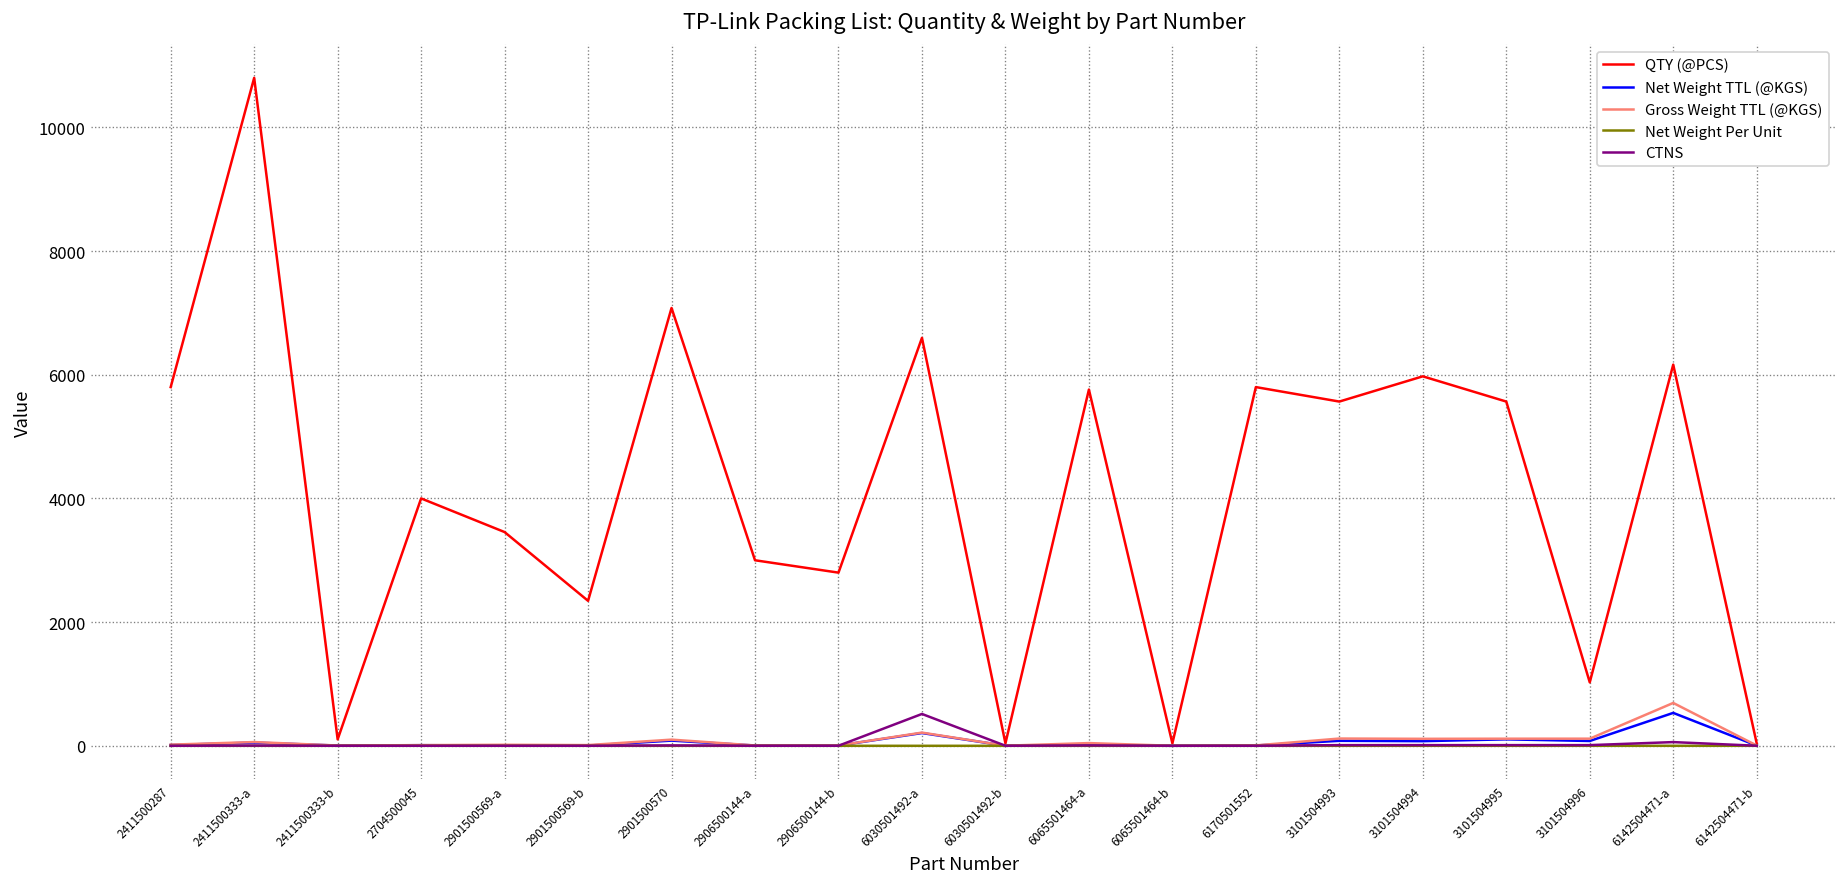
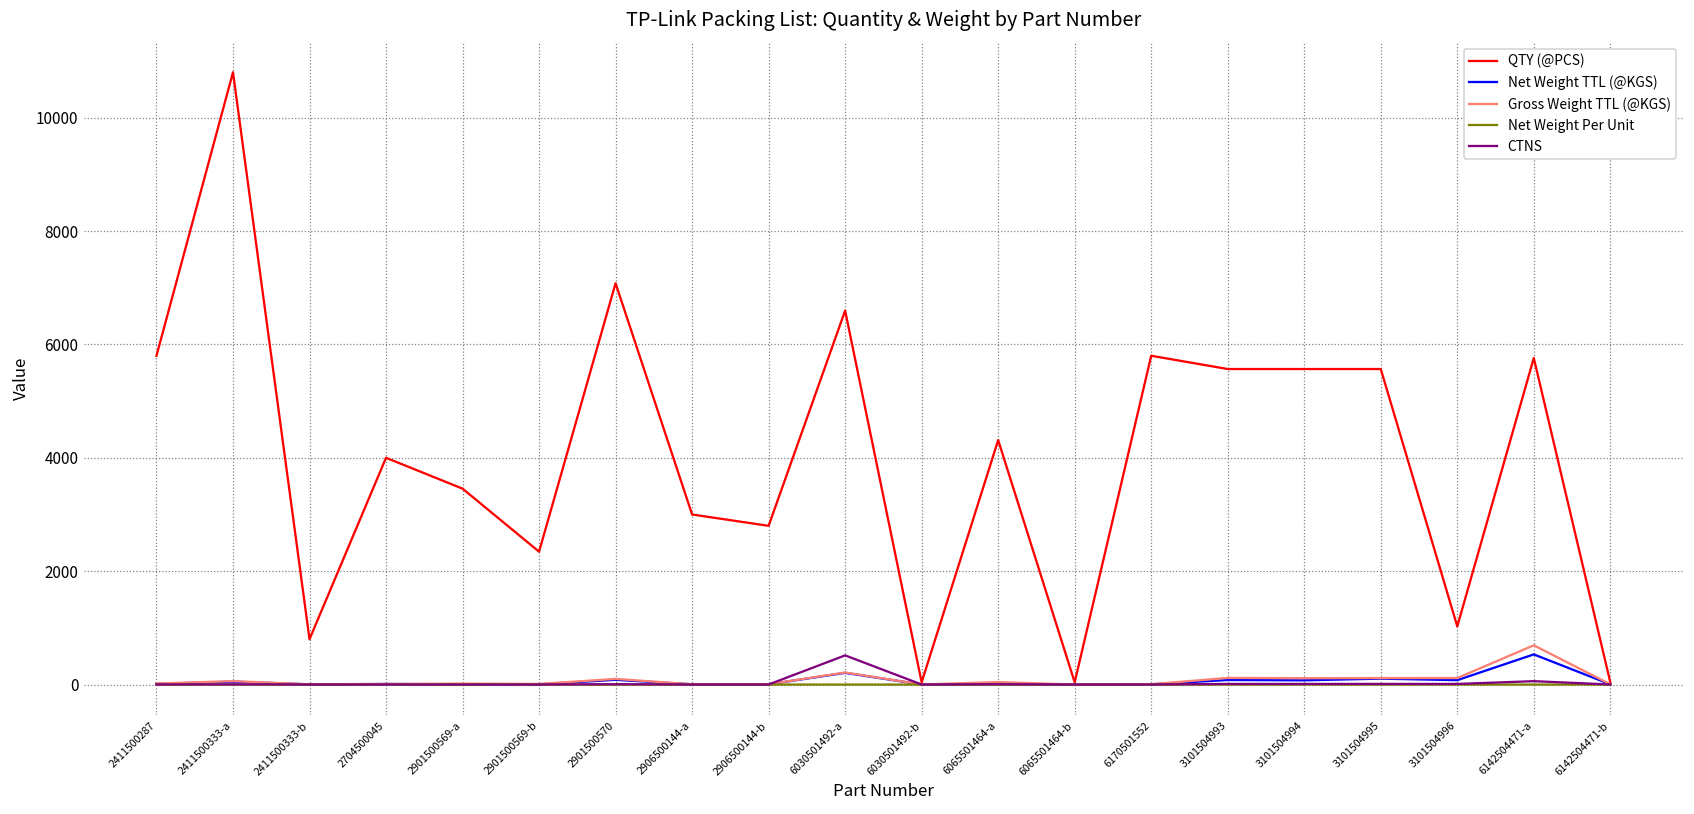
QTY (@PCS), 2411500333-b: 100 -> 800
QTY (@PCS), 6065501464-a: 5800 -> 4300
QTY (@PCS), 3101504994: 6000 -> 5600
QTY (@PCS), 6142504471-a: 6200 -> 5800
